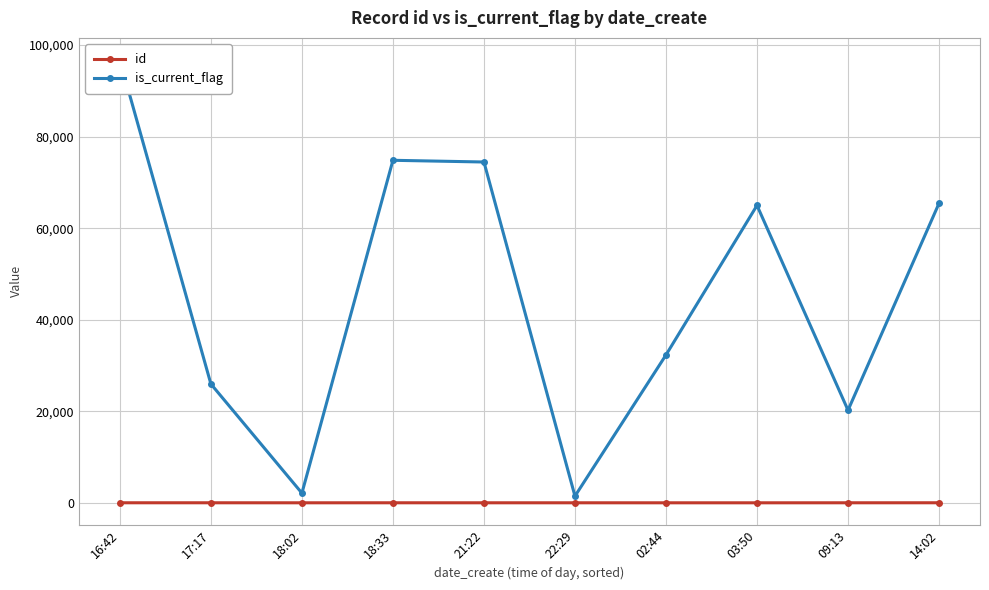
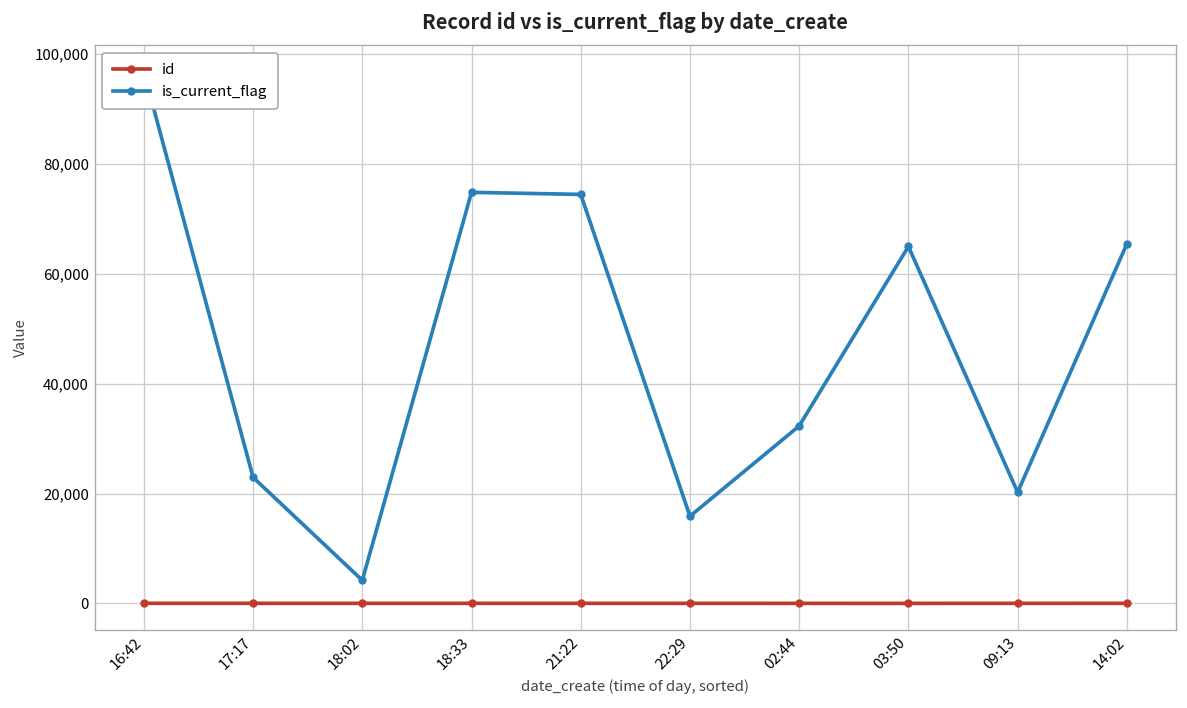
is_current_flag, 17:17: 26,000 -> 23,000
is_current_flag, 18:02: 2,000 -> 4,000
is_current_flag, 22:29: 1,000 -> 16,000
